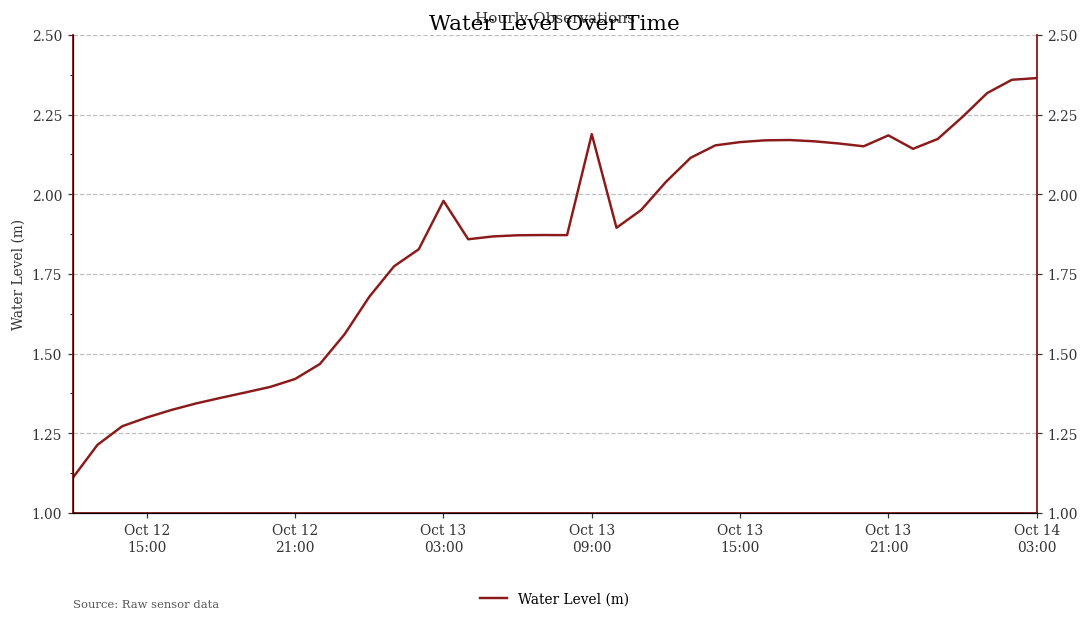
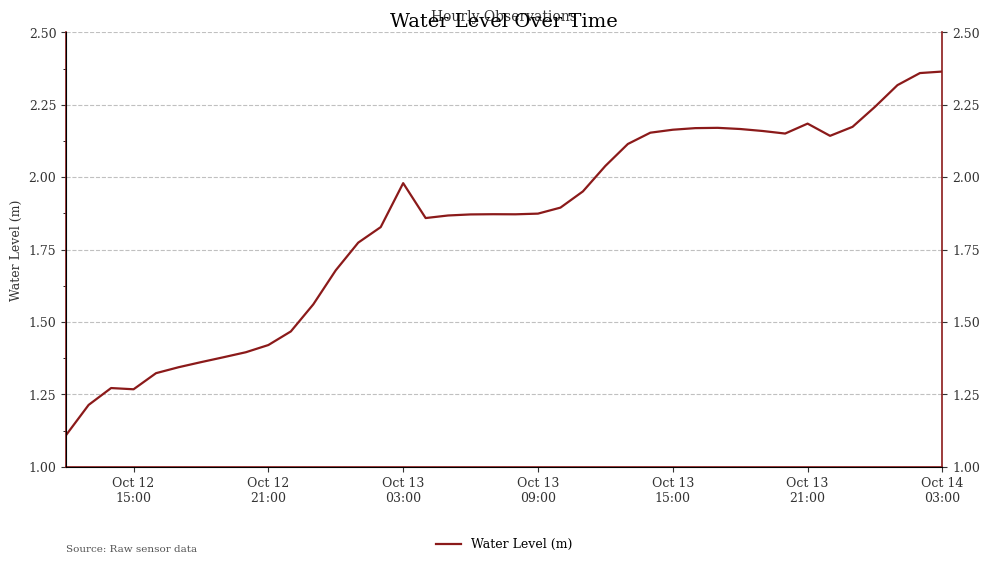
Oct 12 15:00: 1.30 -> 1.27
Oct 13 09:00: 2.19 -> 1.87
